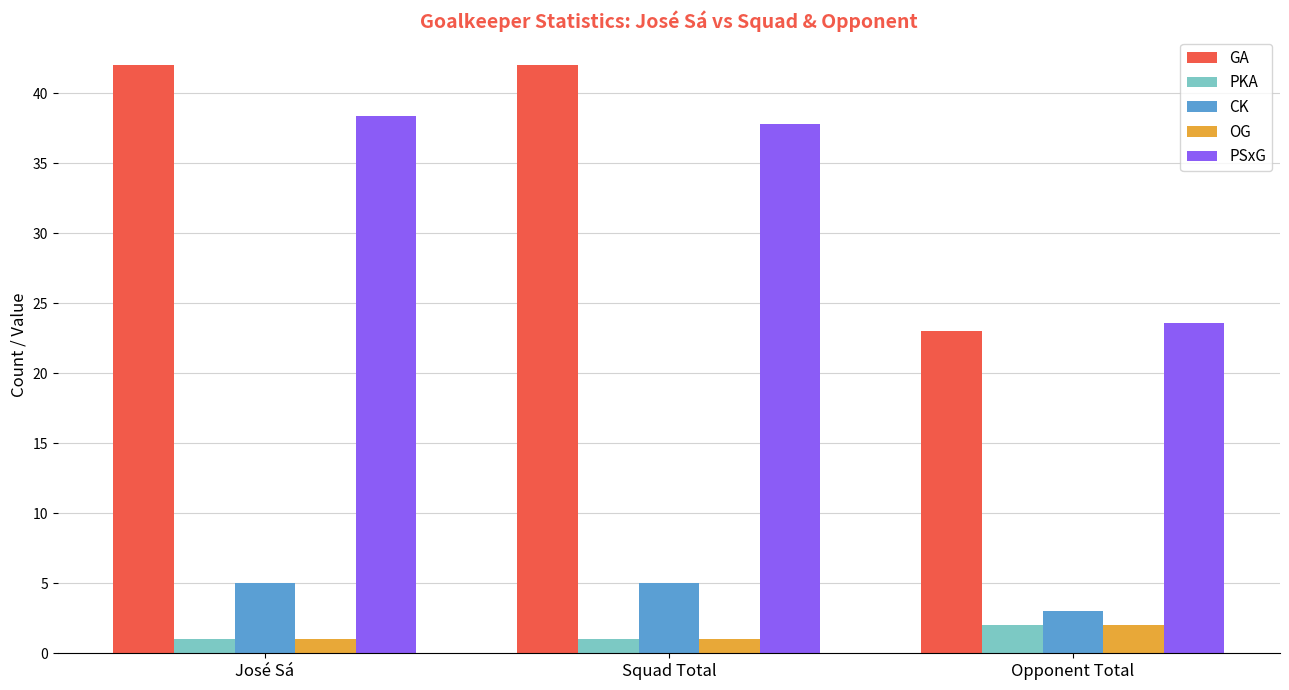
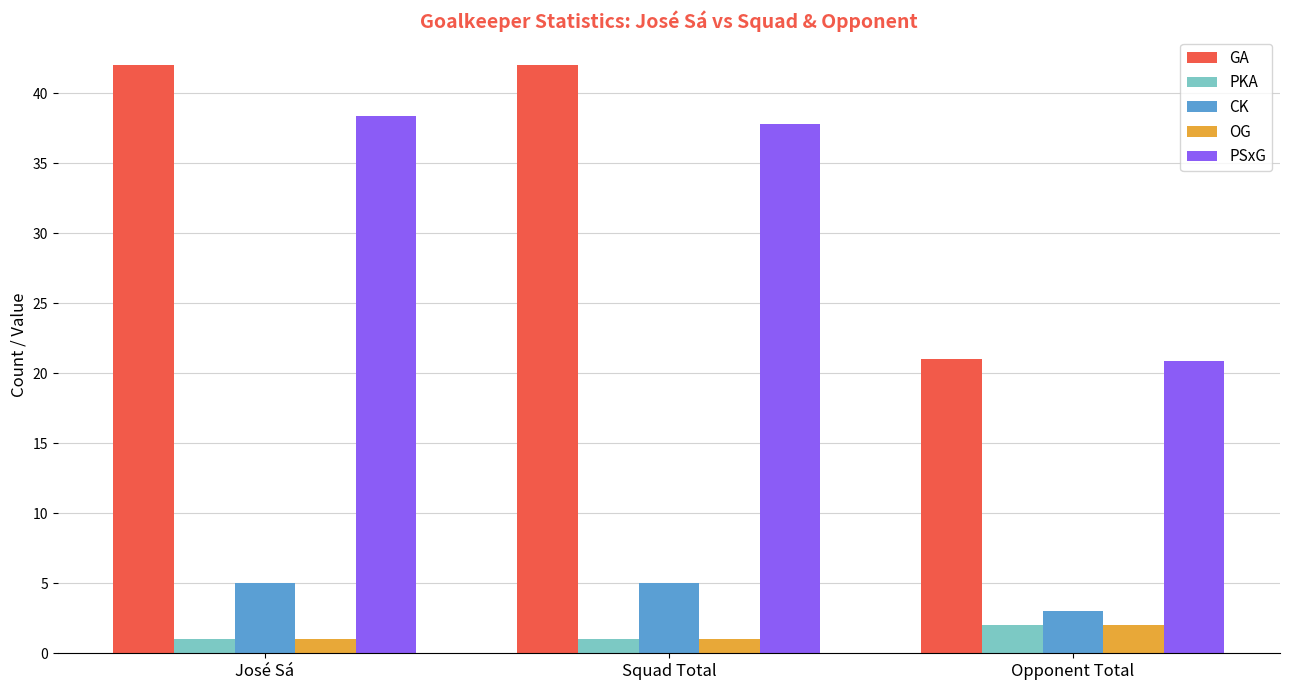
GA, Opponent Total: 23 -> 21
PSxG, Opponent Total: 23.6 -> 20.9
